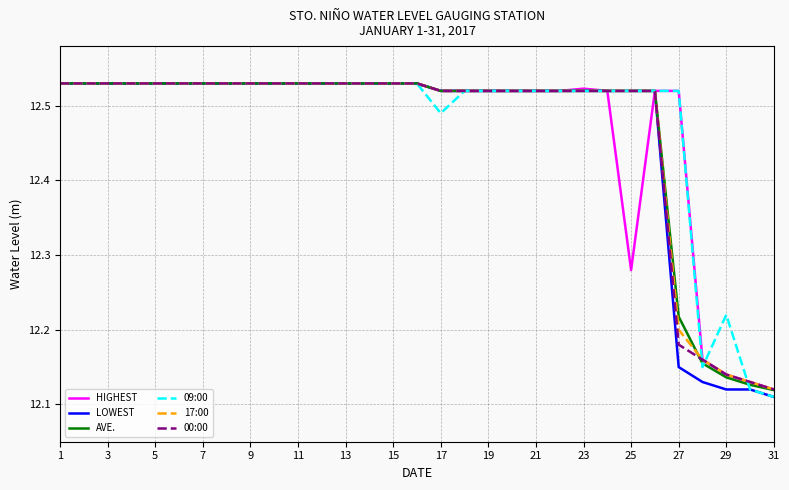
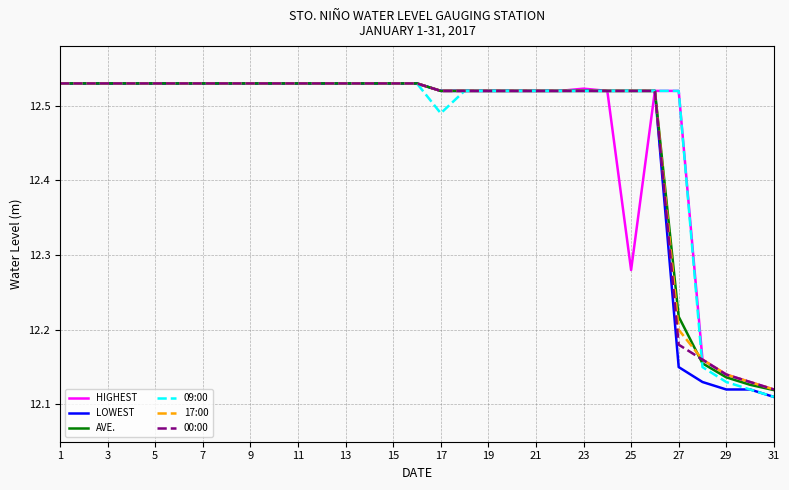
09:00, 29: 12.22 -> 12.13
